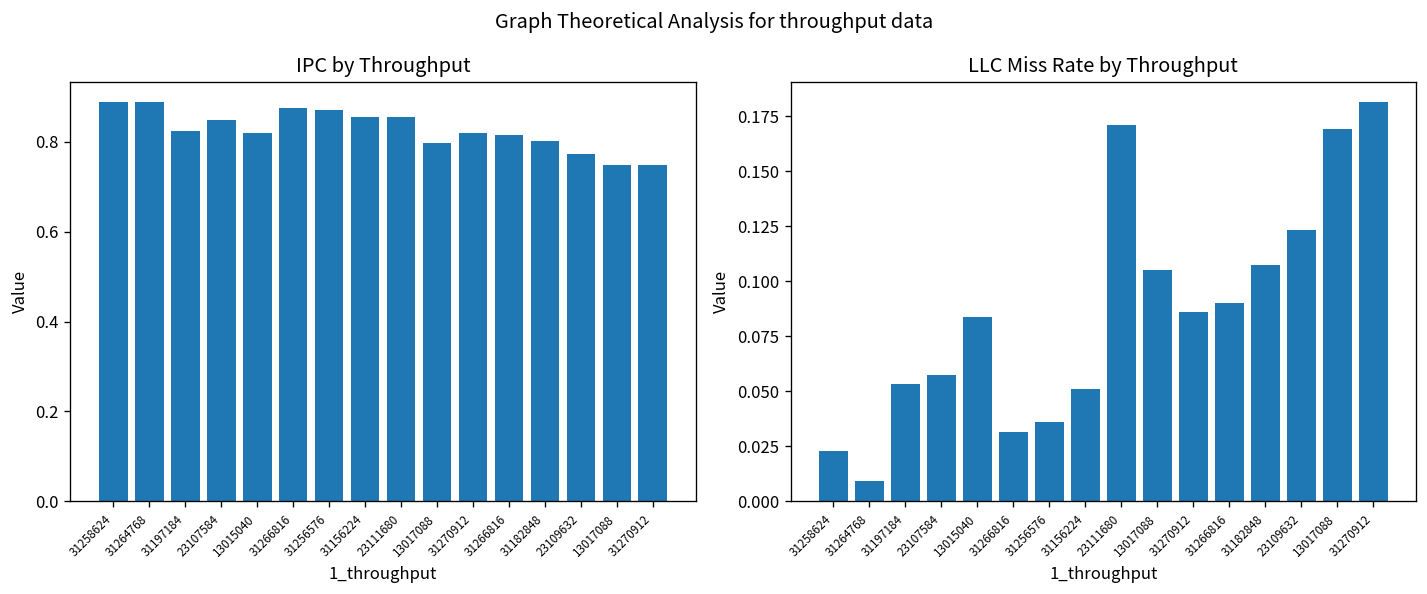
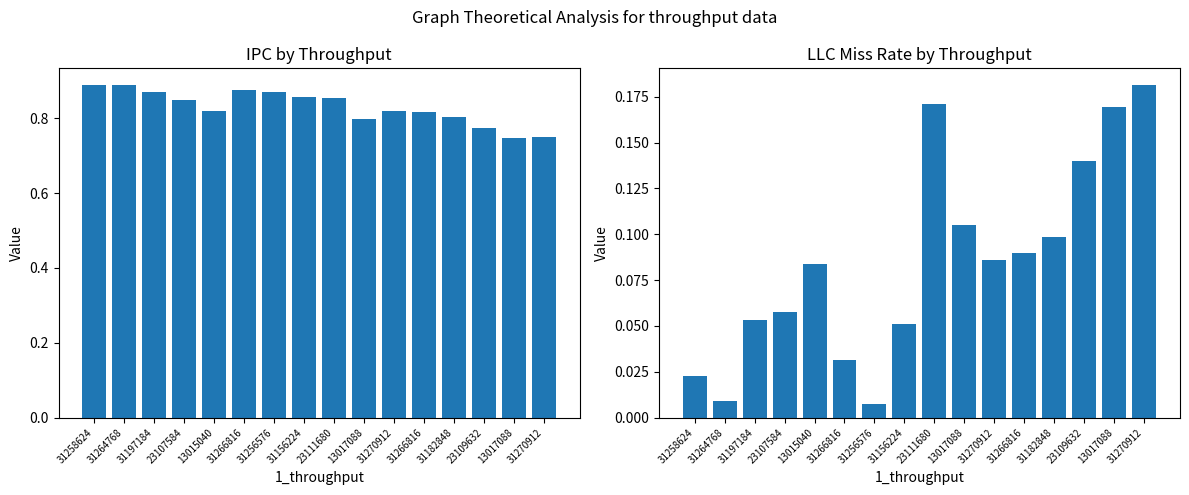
IPC by Throughput, 31197184: 0.82 -> 0.87
LLC Miss Rate by Throughput, 31256576: 0.036 -> 0.007
LLC Miss Rate by Throughput, 31182848: 0.107 -> 0.098
LLC Miss Rate by Throughput, 23109632: 0.123 -> 0.140
